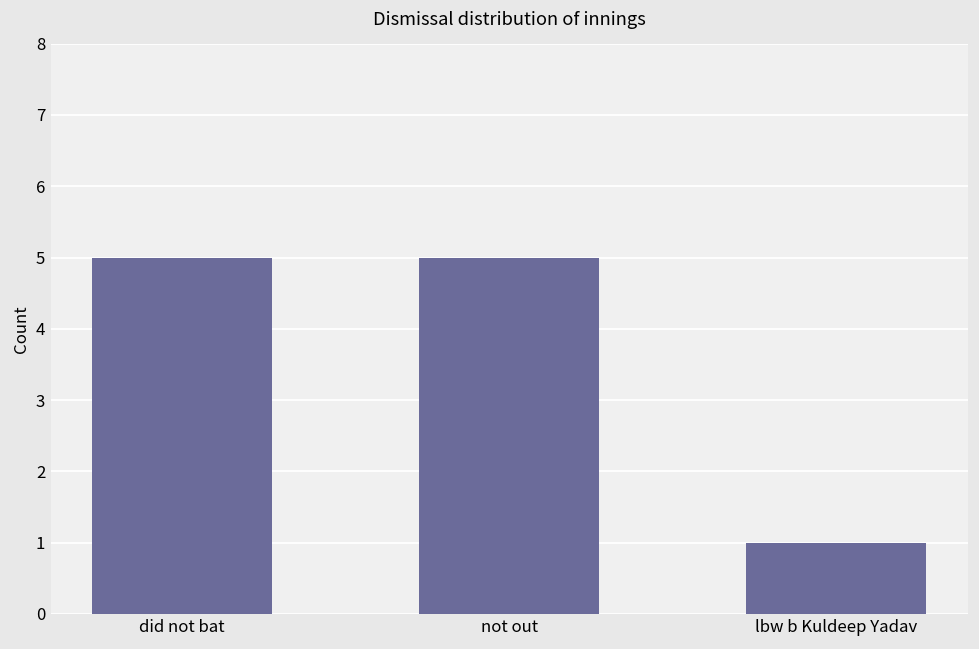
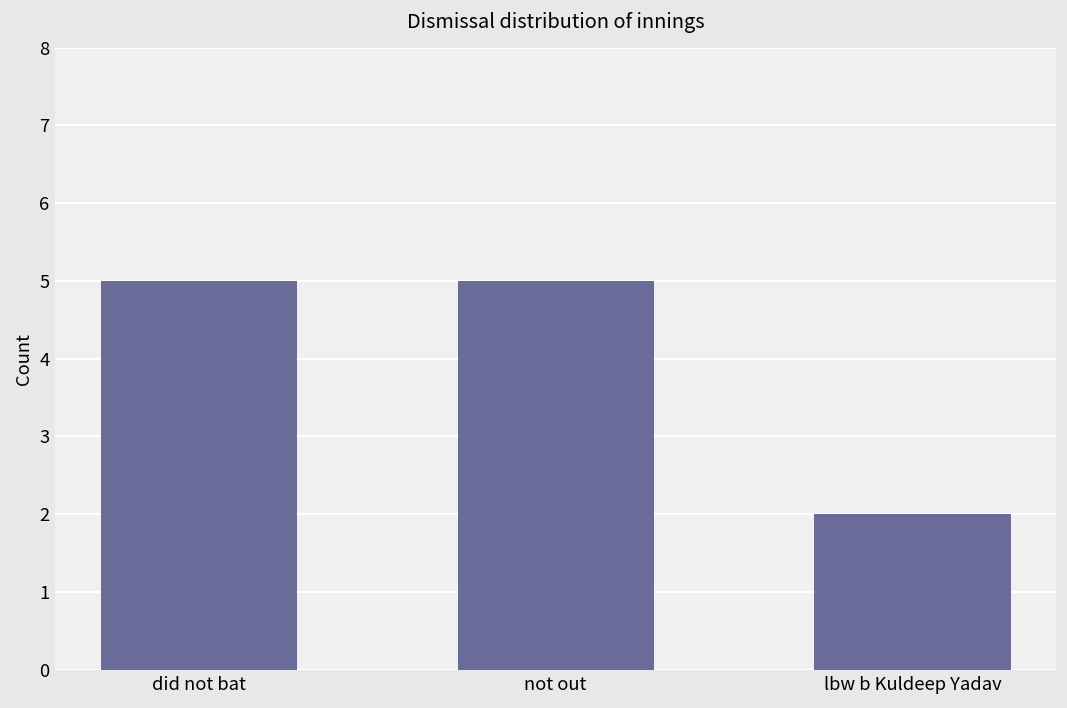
lbw b Kuldeep Yadav: 1 -> 2
